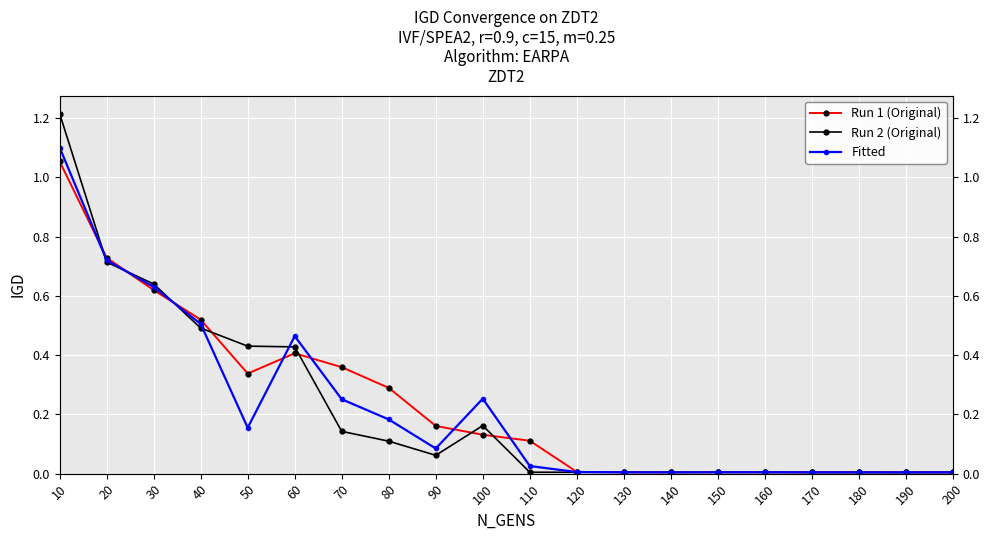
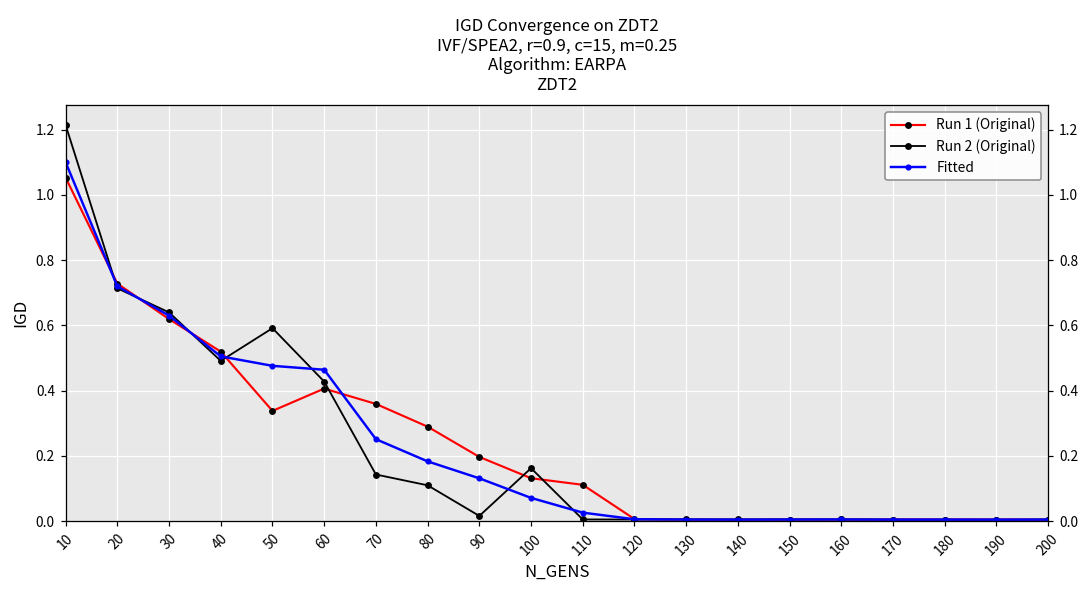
Run 2 (Original), 50: 0.43 -> 0.59
Fitted, 50: 0.16 -> 0.48
Run 1 (Original), 90: 0.16 -> 0.20
Run 2 (Original), 90: 0.06 -> 0.02
Fitted, 90: 0.09 -> 0.13
Fitted, 100: 0.25 -> 0.07
